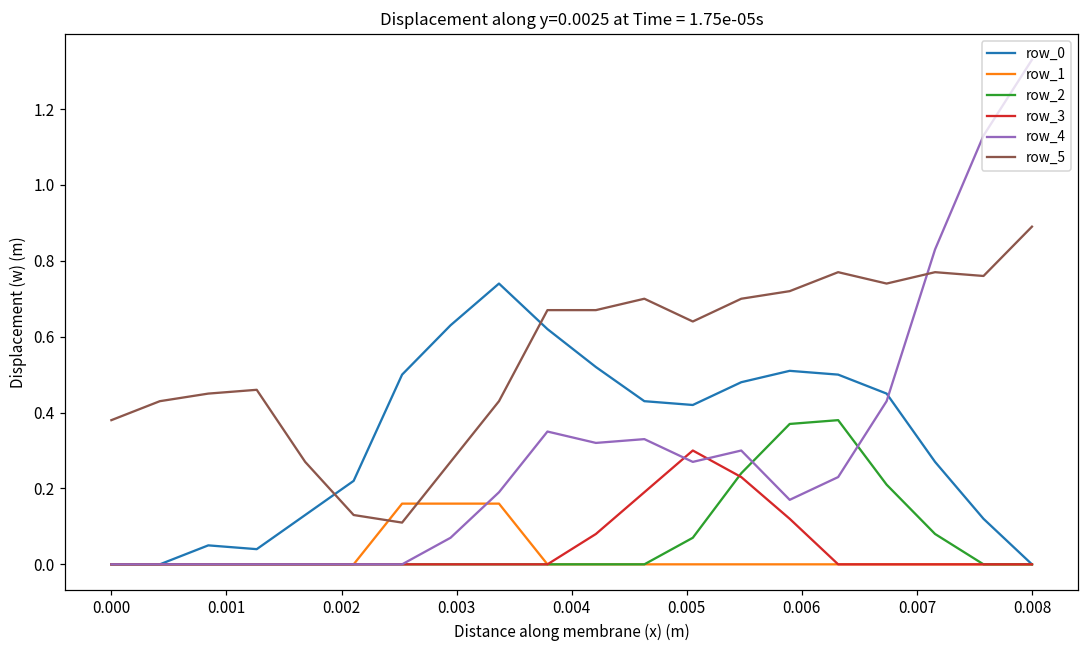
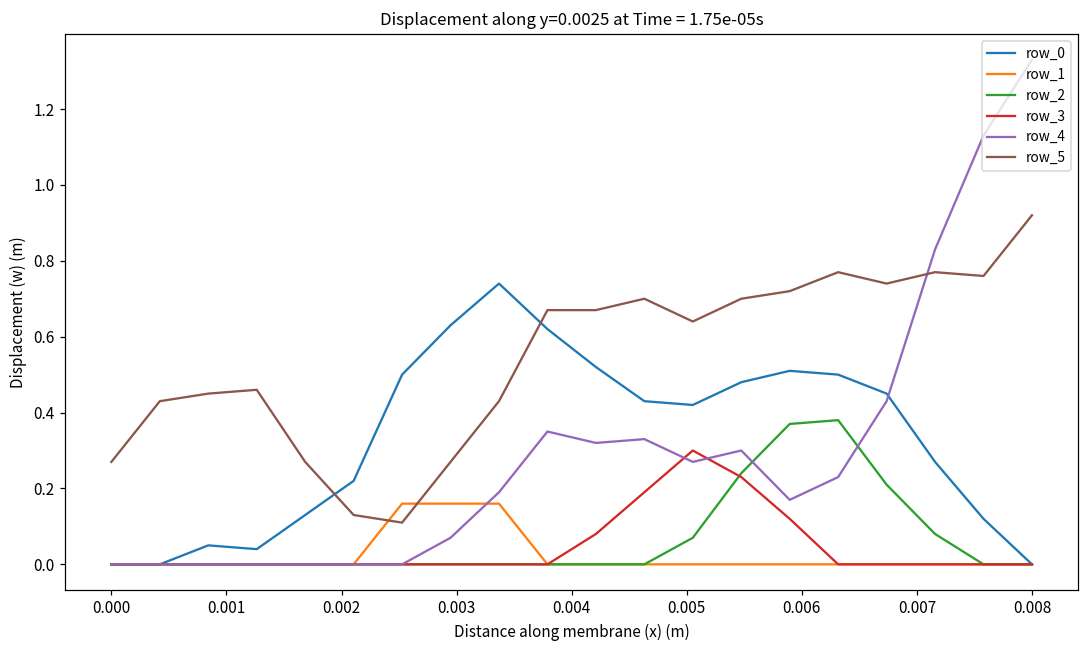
row_5, 0.000: 0.38 -> 0.27
row_5, 0.008: 0.89 -> 0.92
